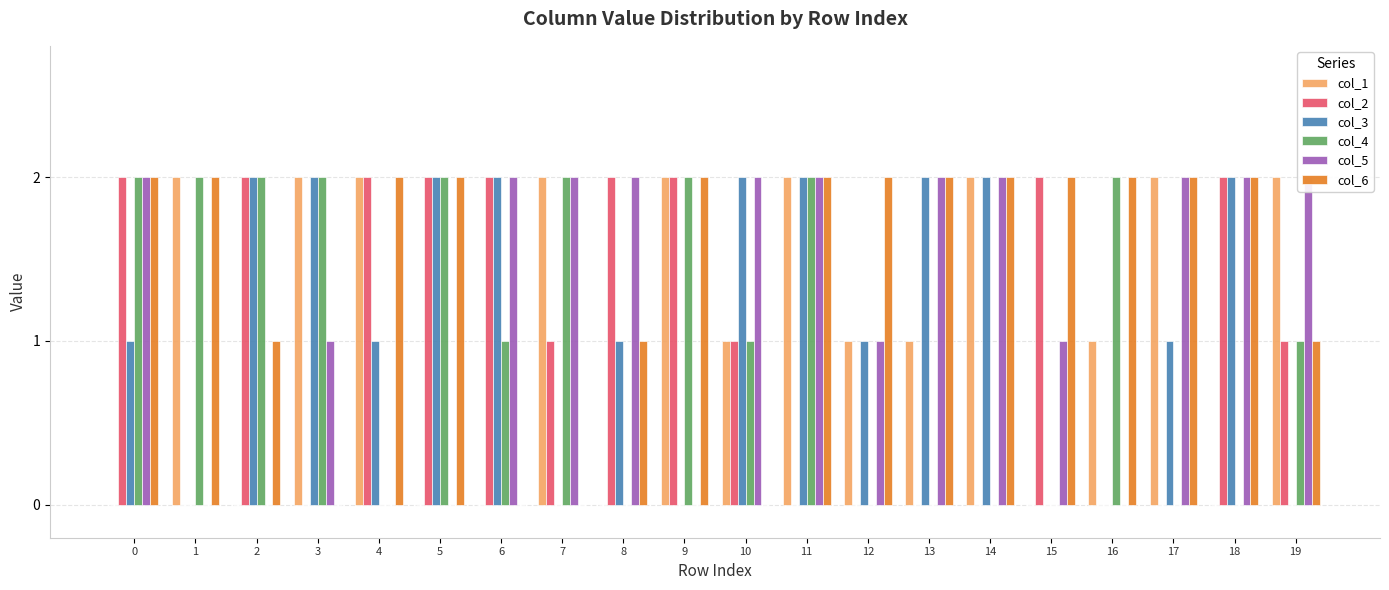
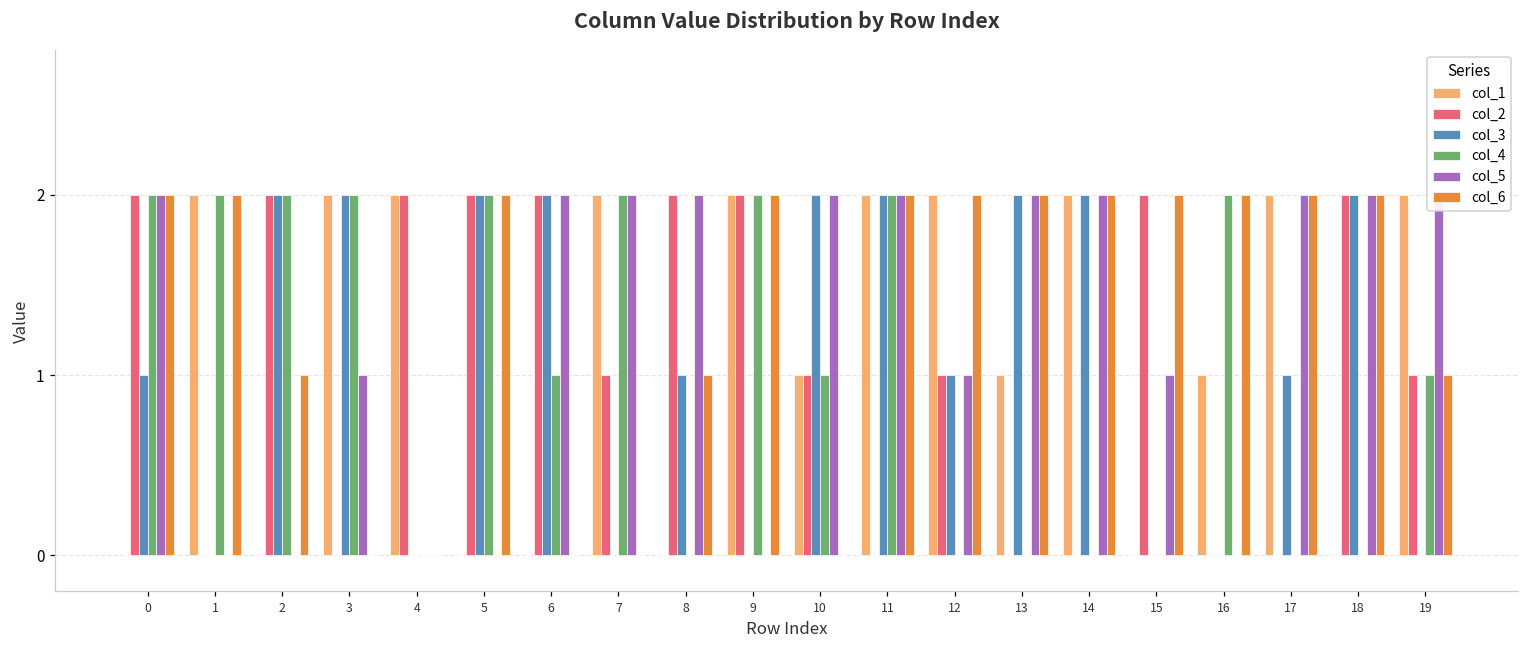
col_3, 4: 1 -> 0
col_6, 4: 2 -> 0
col_1, 12: 1 -> 2
col_2, 12: 0 -> 1
